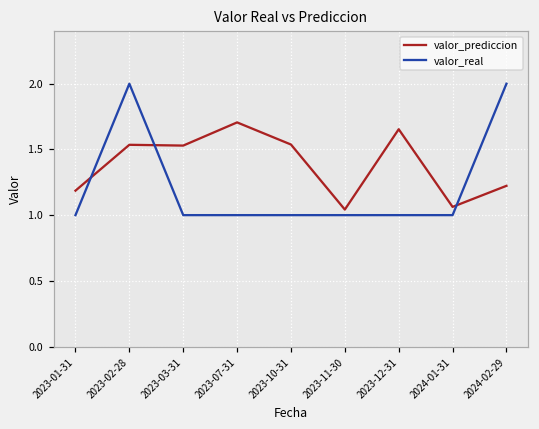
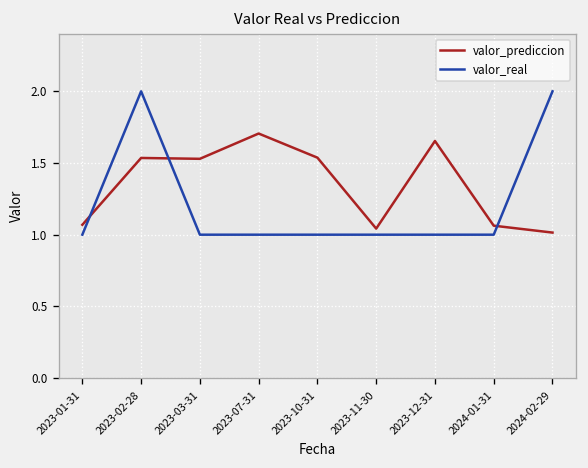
valor_prediccion, 2023-01-31: 1.19 -> 1.07
valor_prediccion, 2024-02-29: 1.22 -> 1.01
